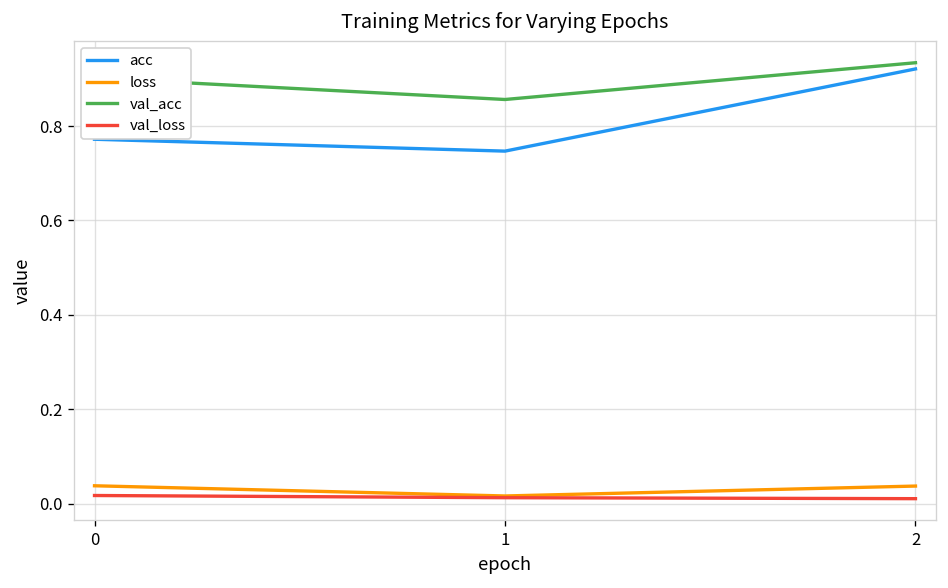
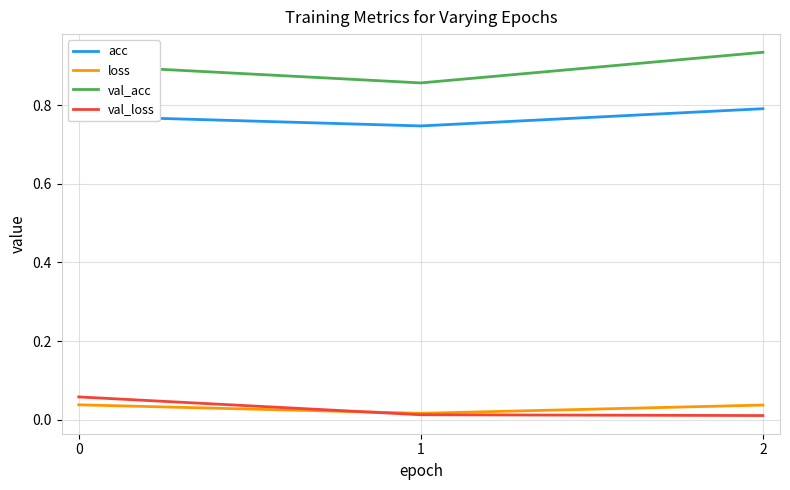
val_loss, 0: 0.02 -> 0.06
acc, 2: 0.92 -> 0.79
